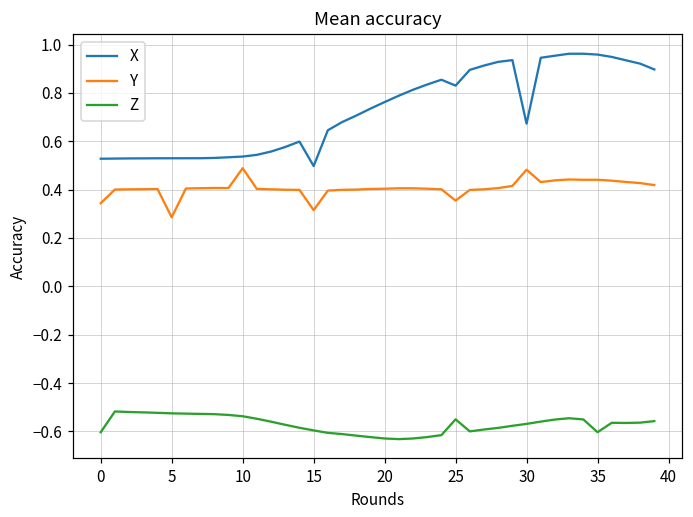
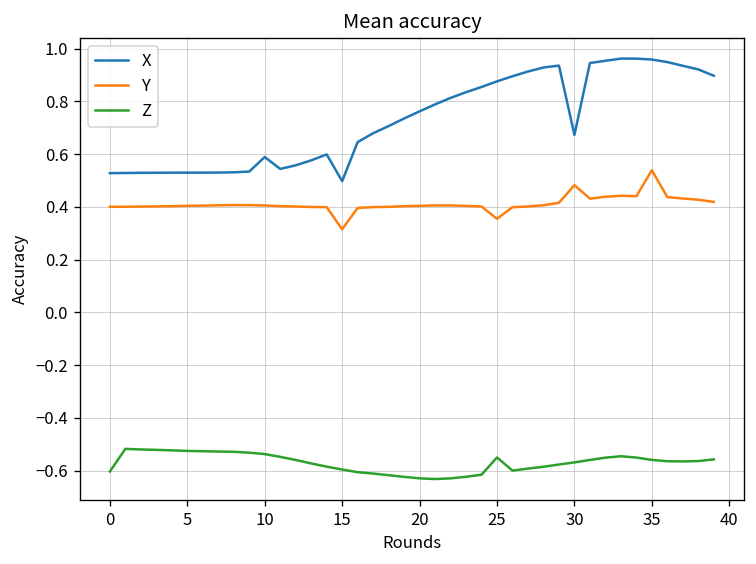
Y, 0: 0.34 -> 0.40
Y, 5: 0.29 -> 0.40
X, 10: 0.54 -> 0.59
Y, 10: 0.49 -> 0.41
X, 25: 0.83 -> 0.88
Y, 35: 0.44 -> 0.54
Z, 35: -0.60 -> -0.56
